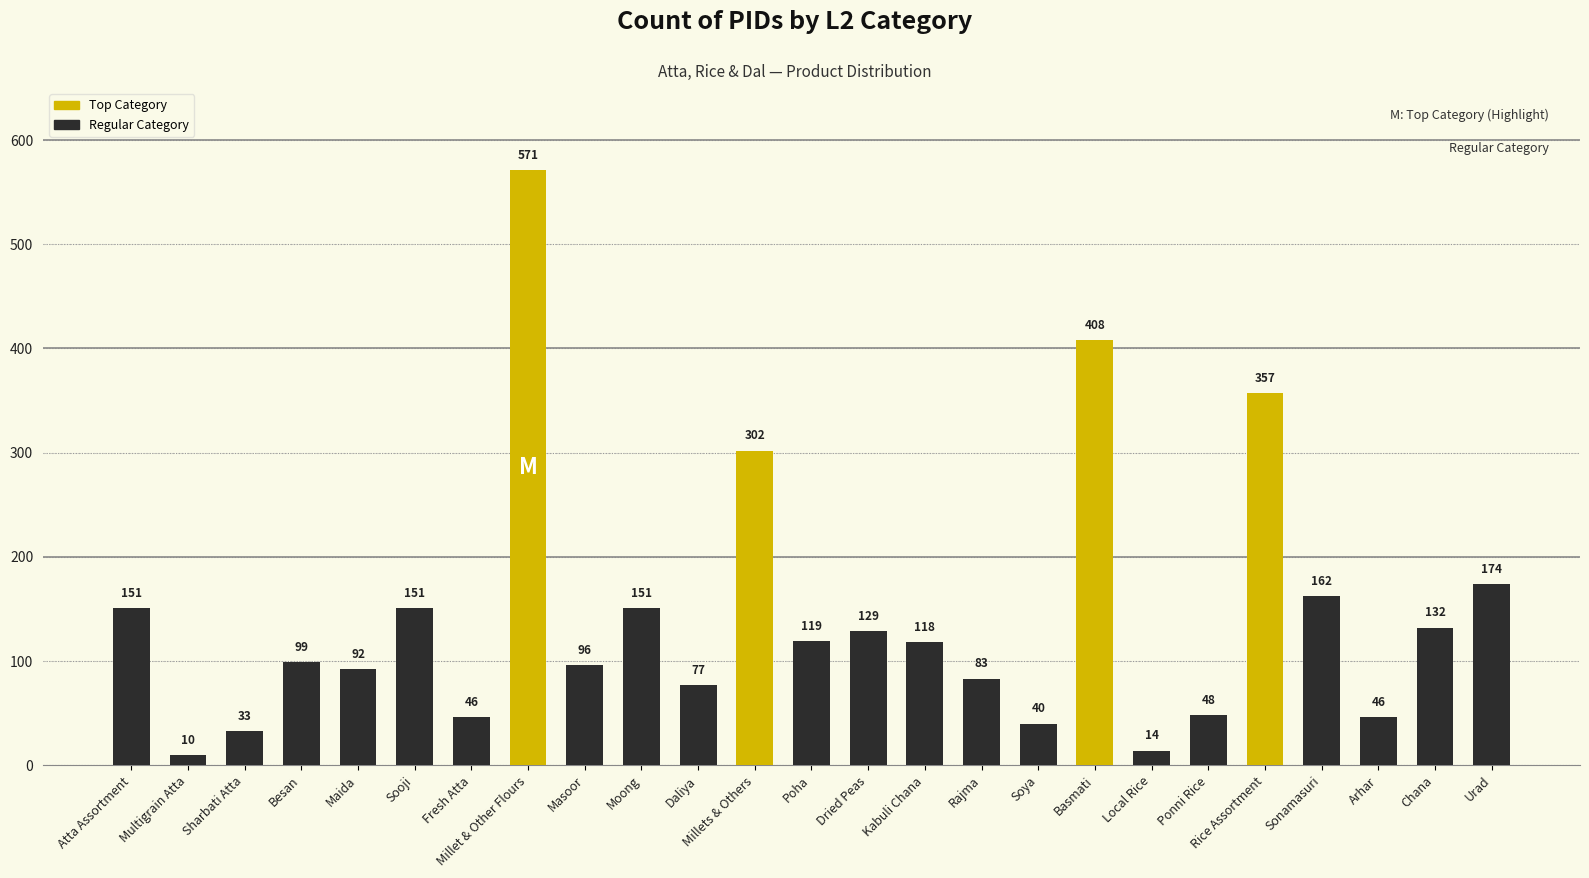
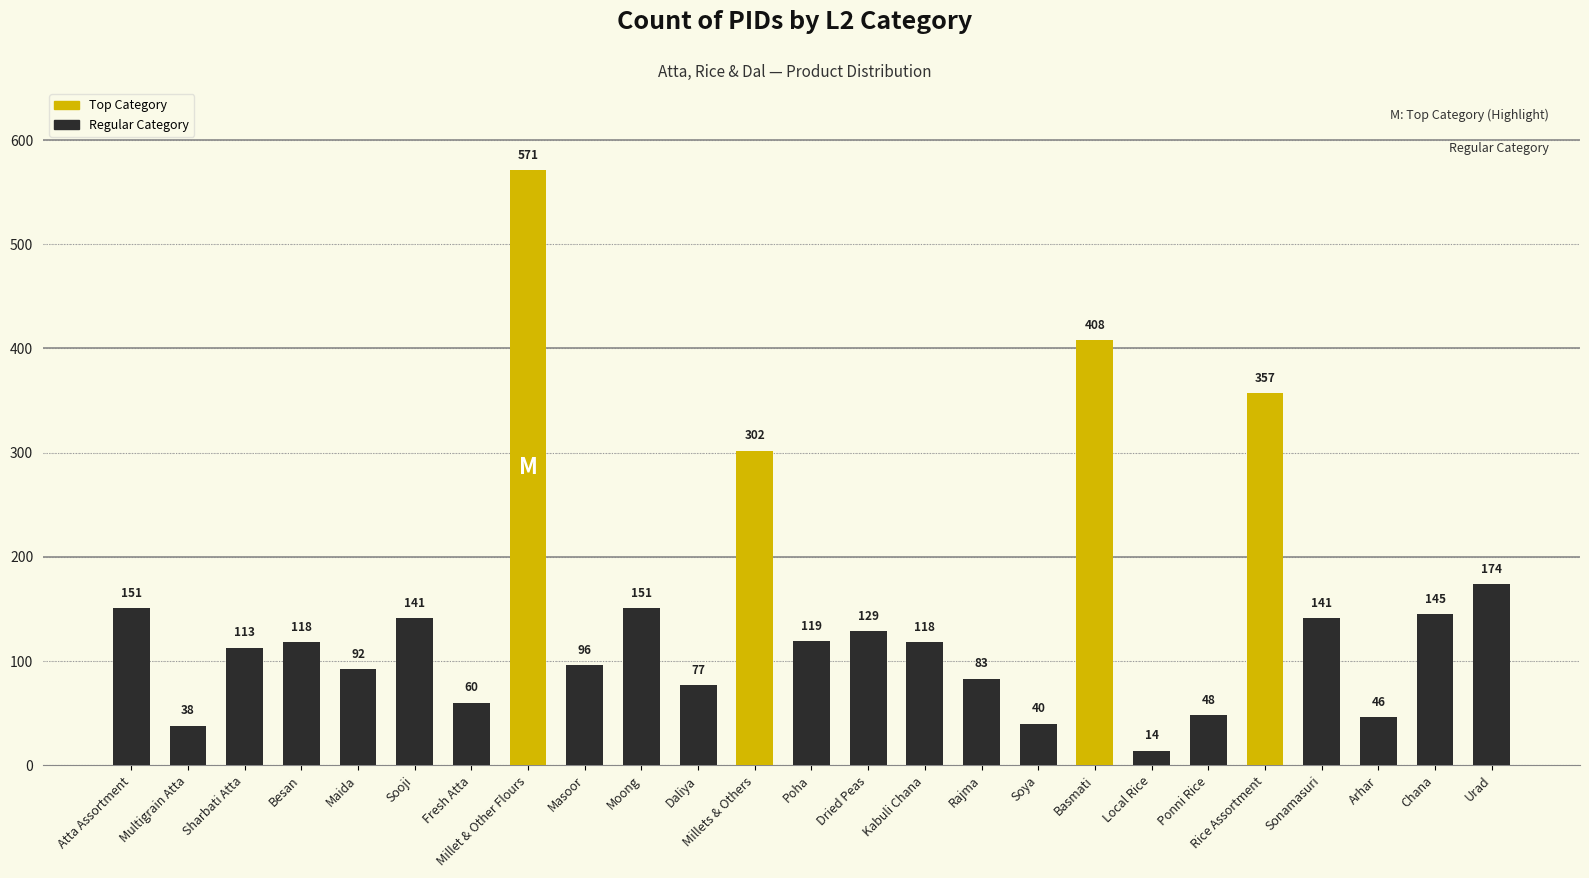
Regular Category, Multigrain Atta: 10 -> 38
Regular Category, Sharbati Atta: 33 -> 113
Regular Category, Besan: 99 -> 118
Regular Category, Sooji: 151 -> 141
Regular Category, Fresh Atta: 46 -> 60
Regular Category, Sonamasuri: 162 -> 141
Regular Category, Chana: 132 -> 145
